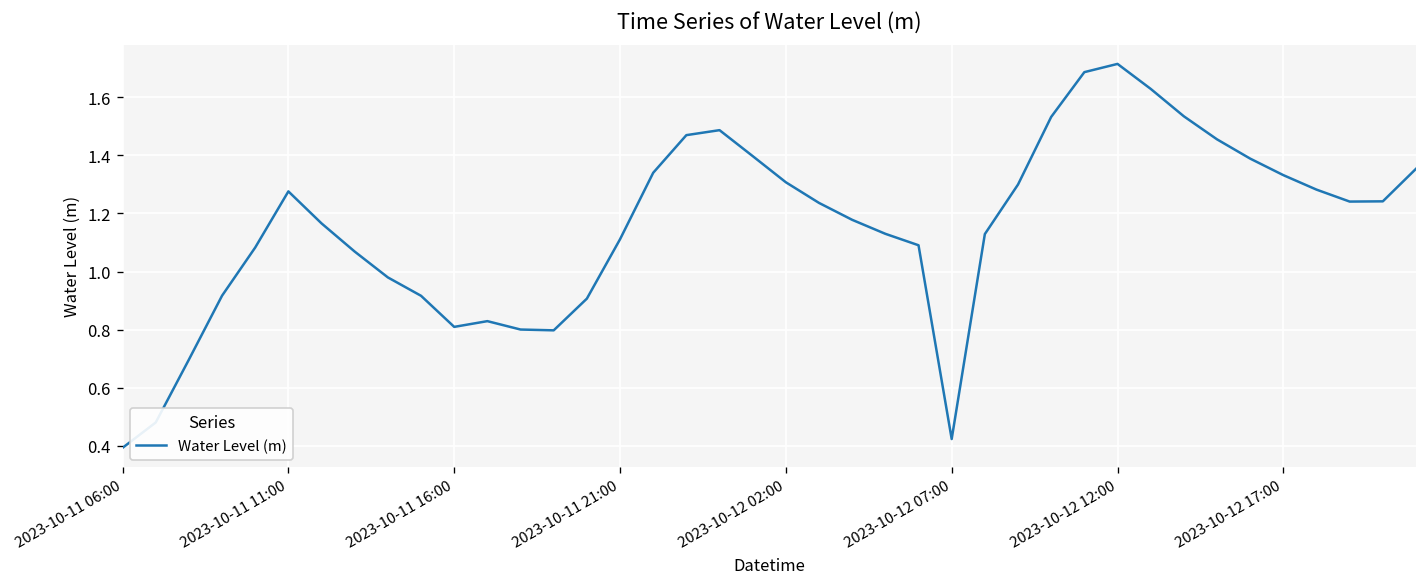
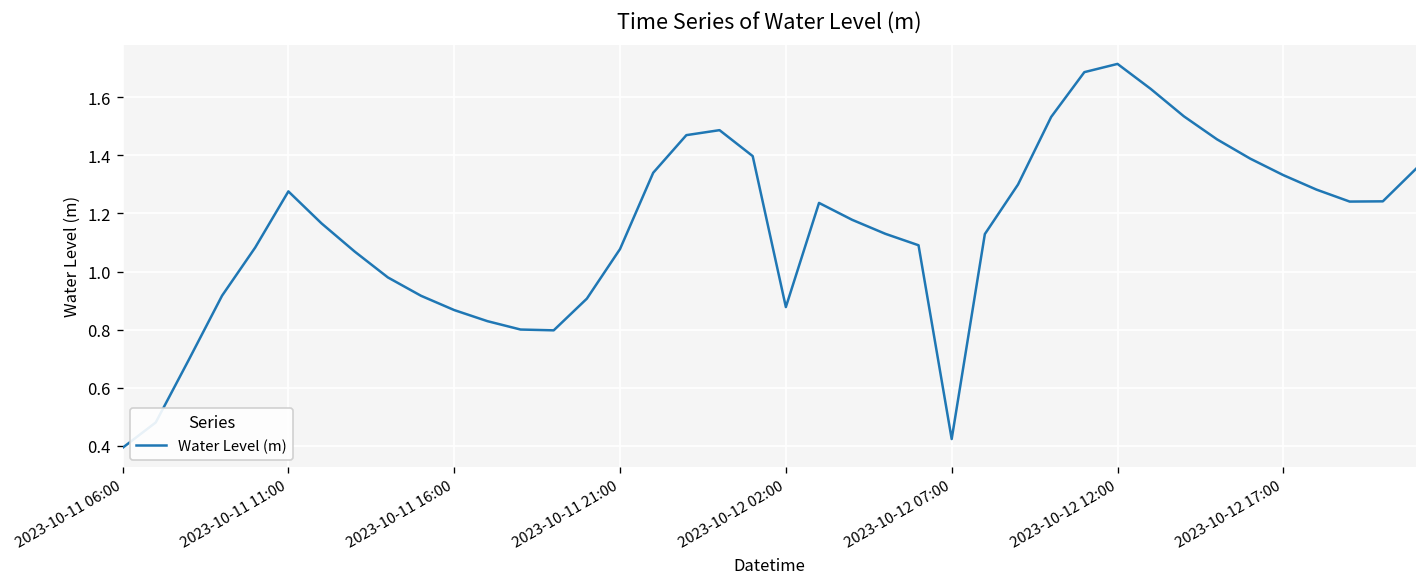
2023-10-11 16:00: 0.81 -> 0.87
2023-10-11 21:00: 1.11 -> 1.08
2023-10-12 02:00: 1.31 -> 0.88
